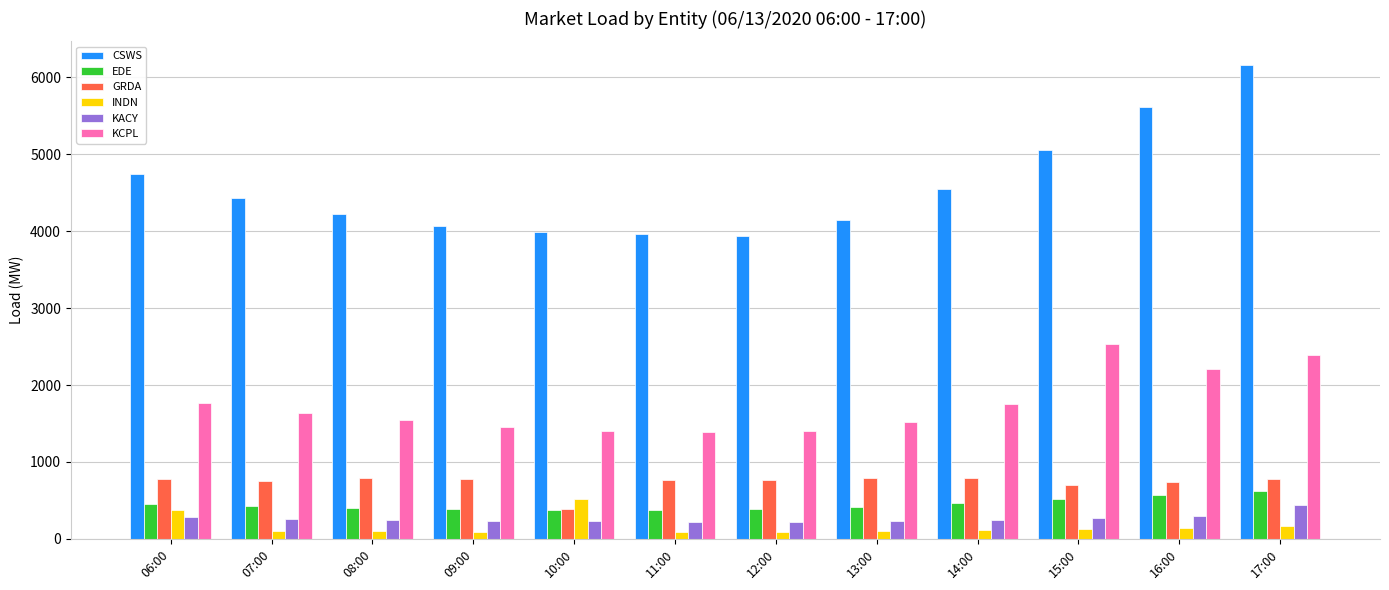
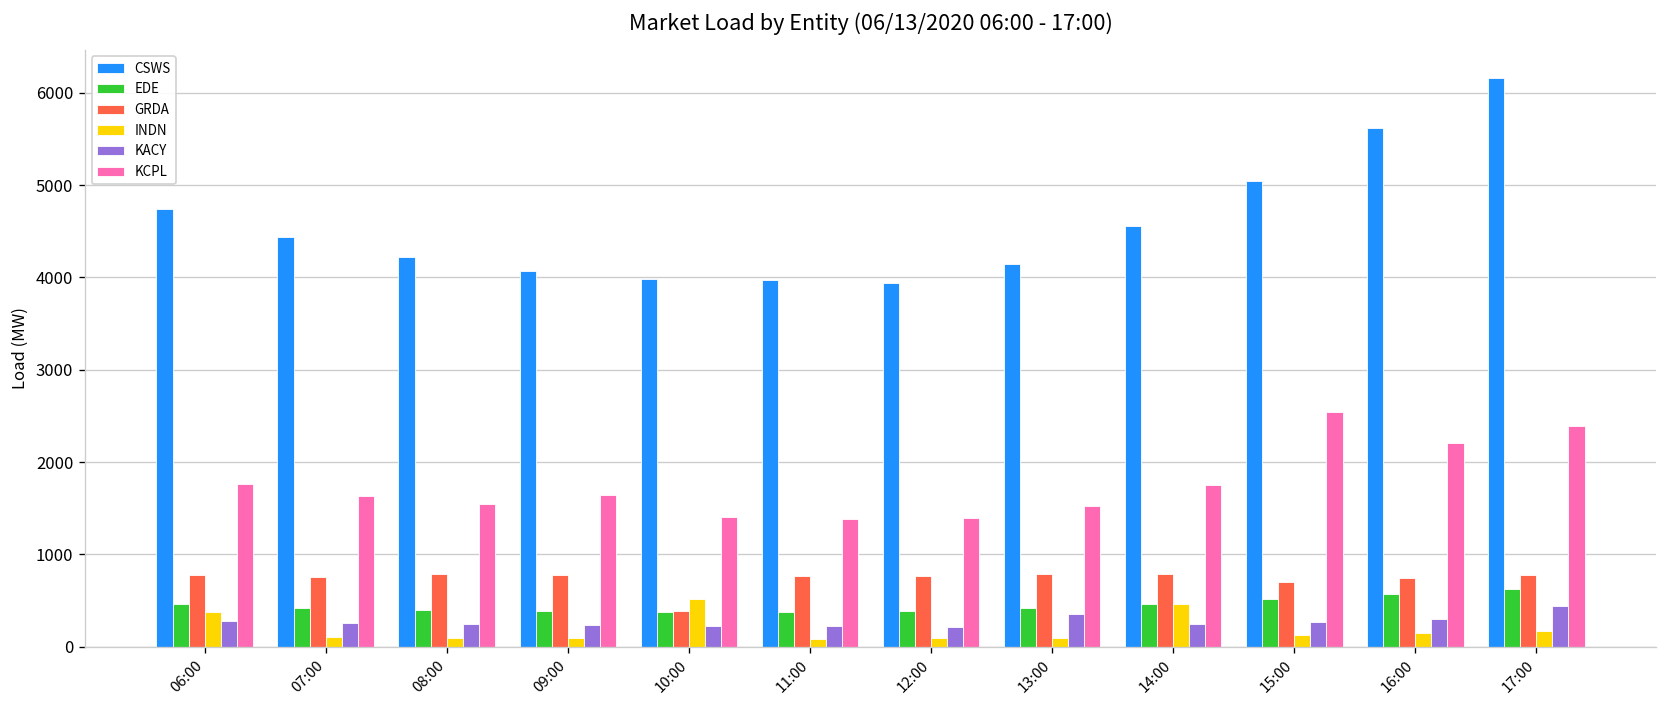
KCPL, 09:00: 1500 -> 1600
KACY, 13:00: 200 -> 400
INDN, 14:00: 100 -> 500
